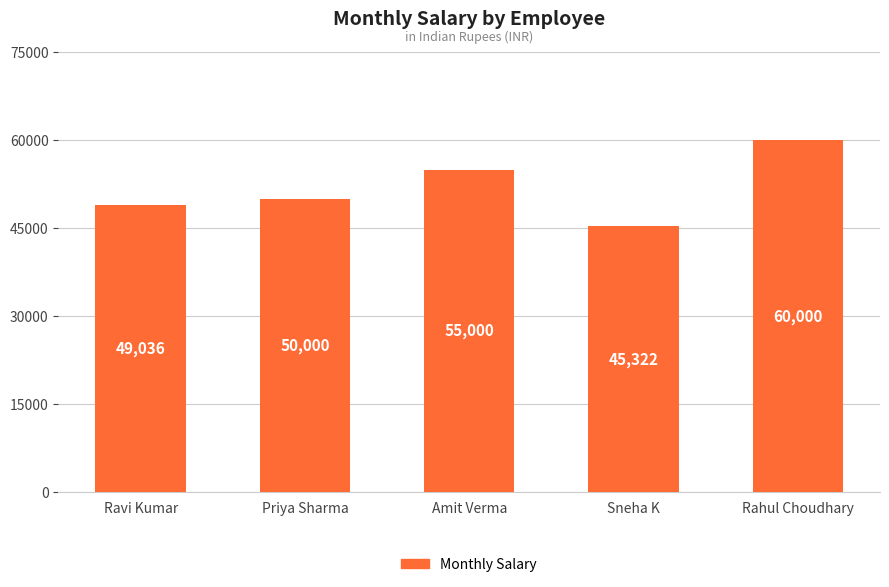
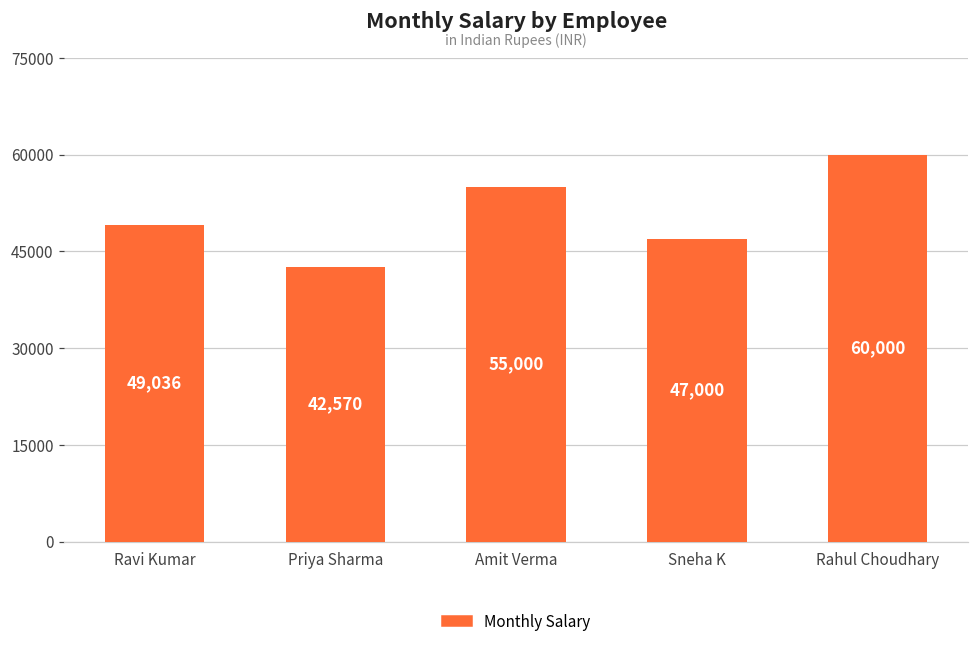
Priya Sharma: 50,000 -> 42,570
Sneha K: 45,322 -> 47,000
